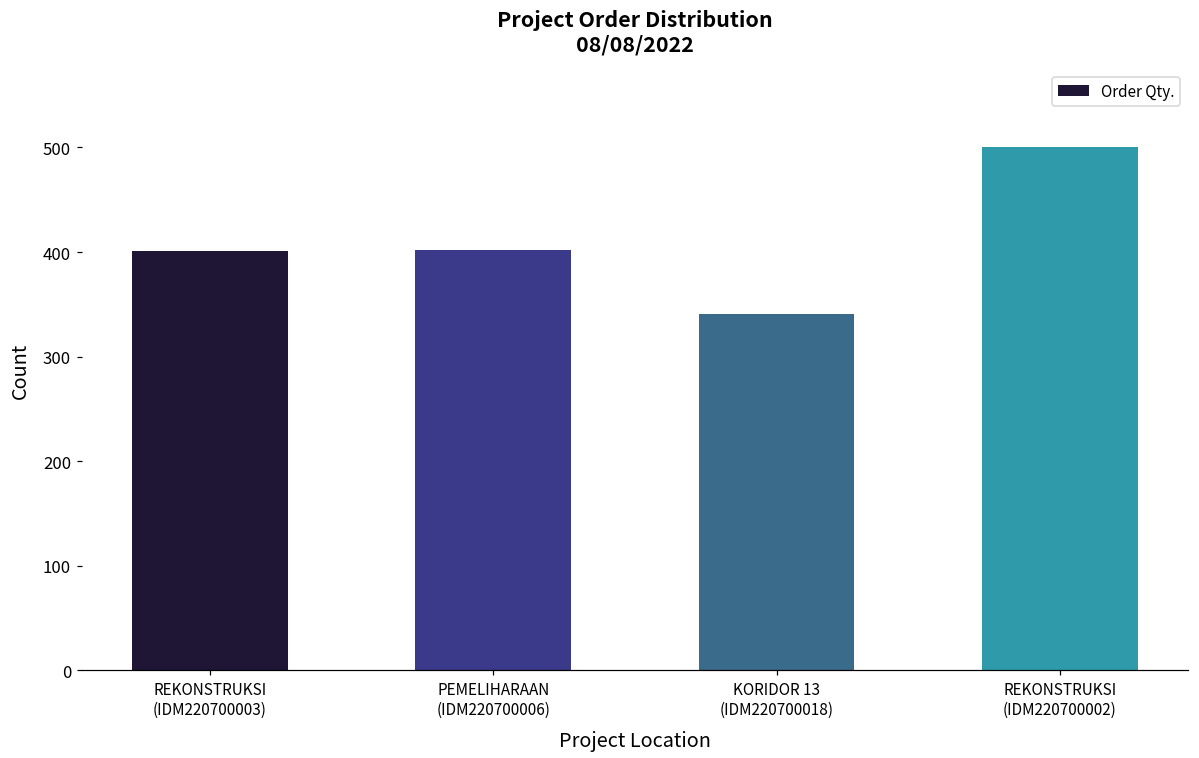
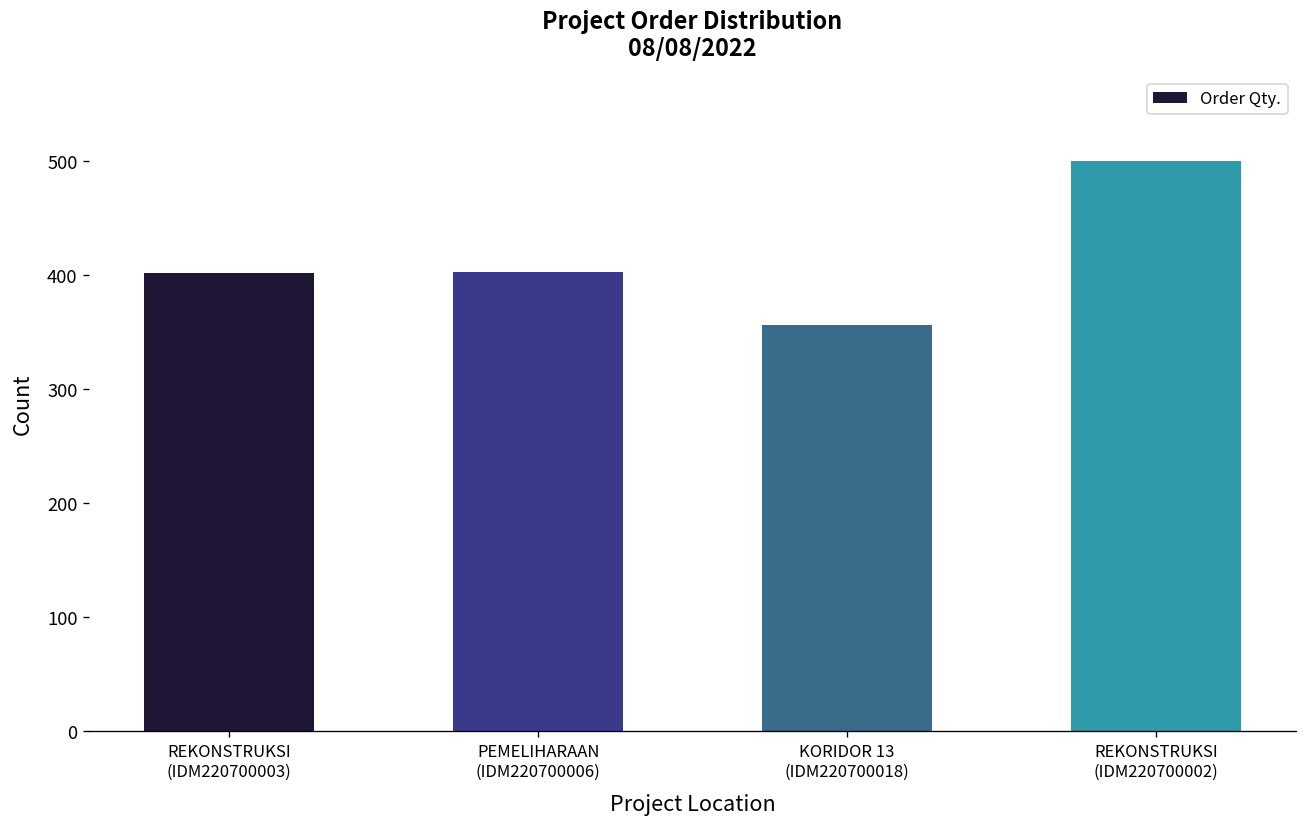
KORIDOR 13 (IDM220700018): 340 -> 360
